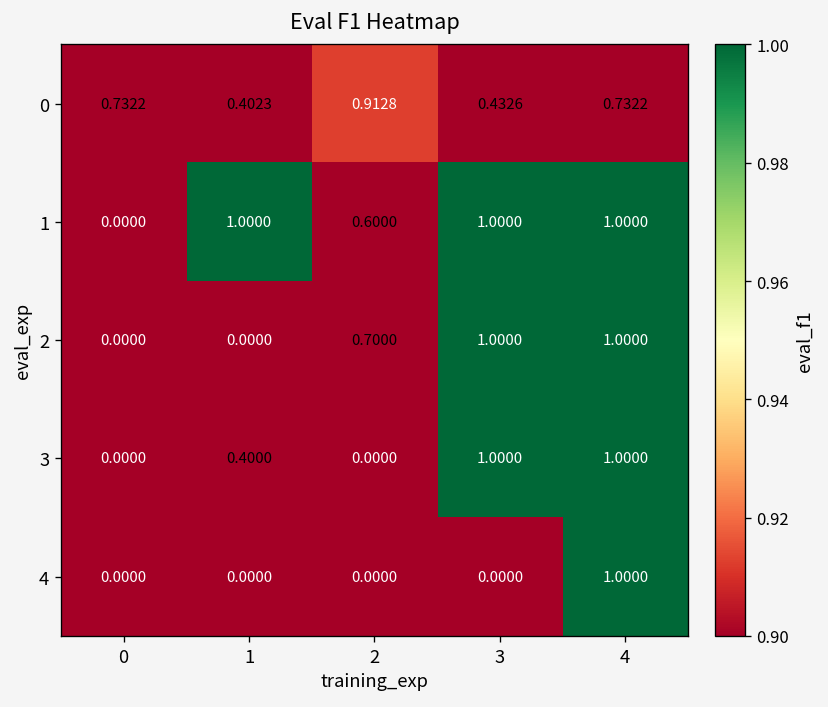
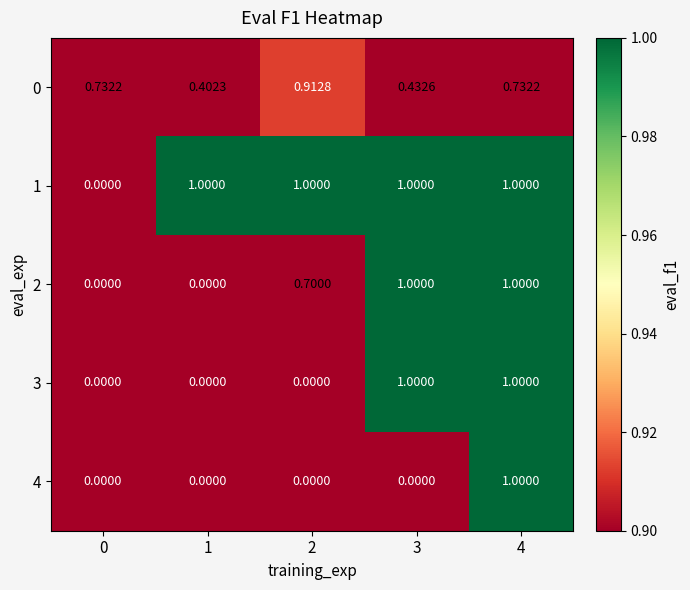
1, 2: 0.6000 -> 1.0000
3, 1: 0.4000 -> 0.0000
